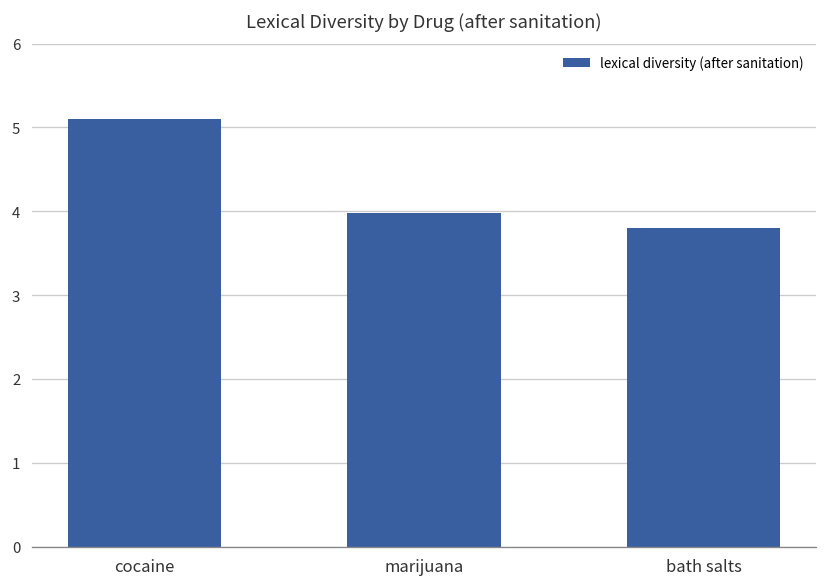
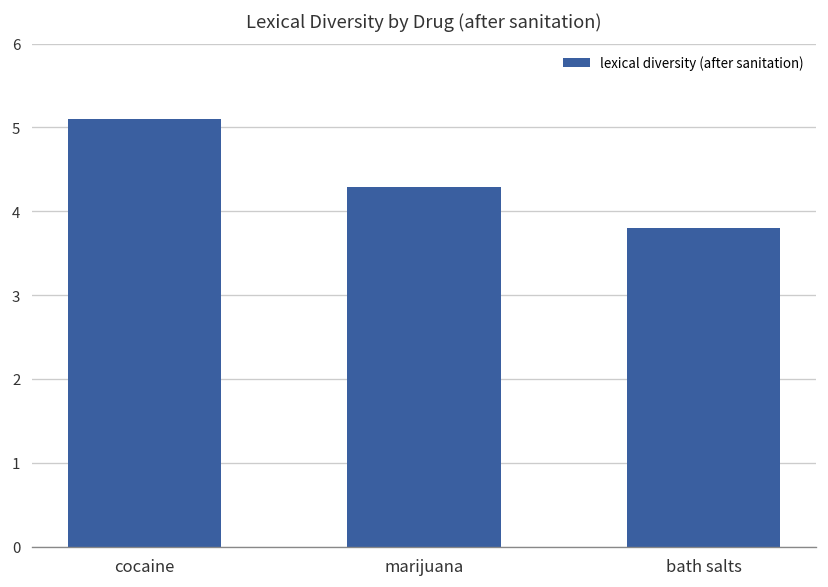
marijuana: 4.0 -> 4.3
